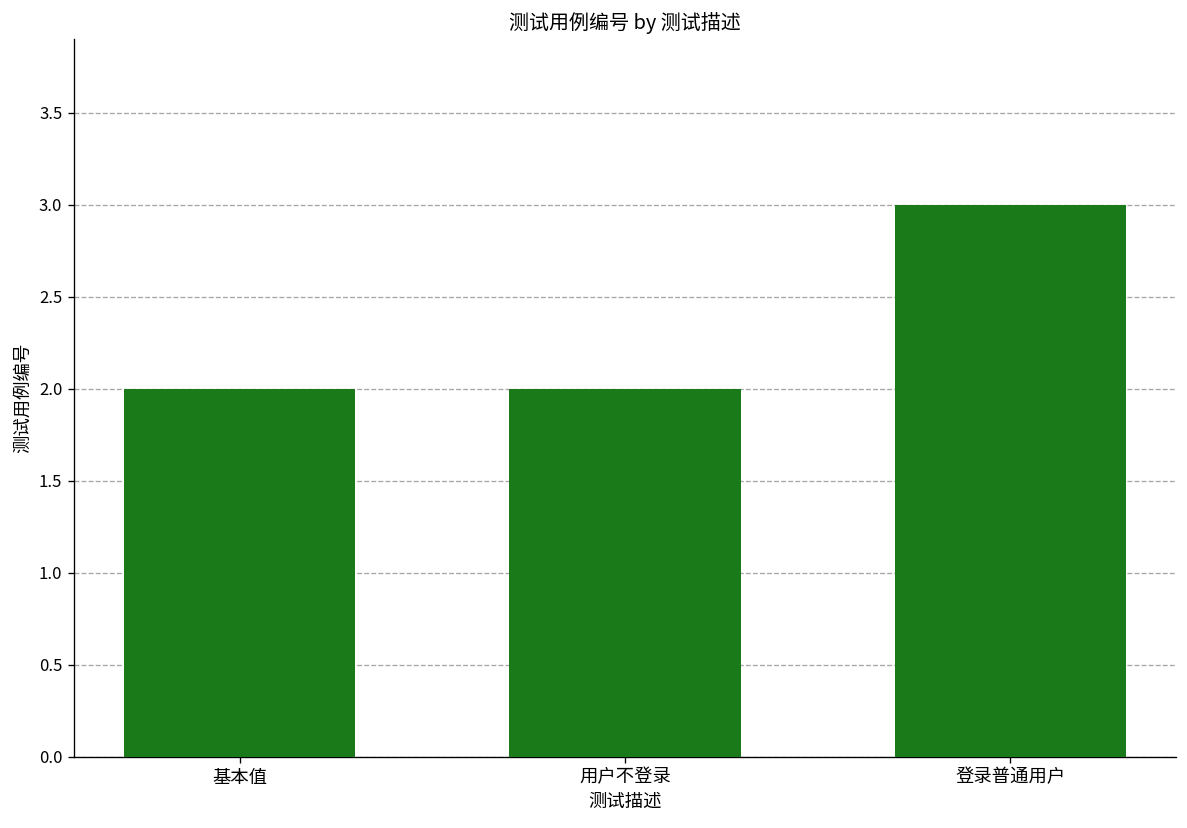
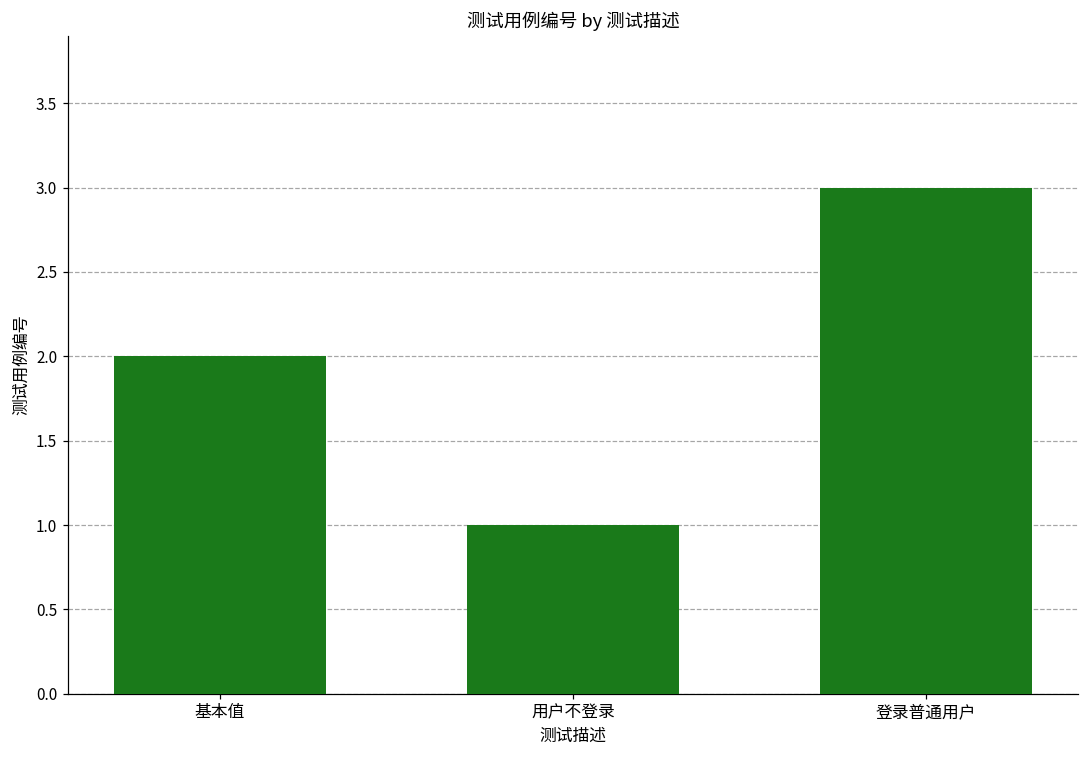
用户不登录: 2 -> 1
